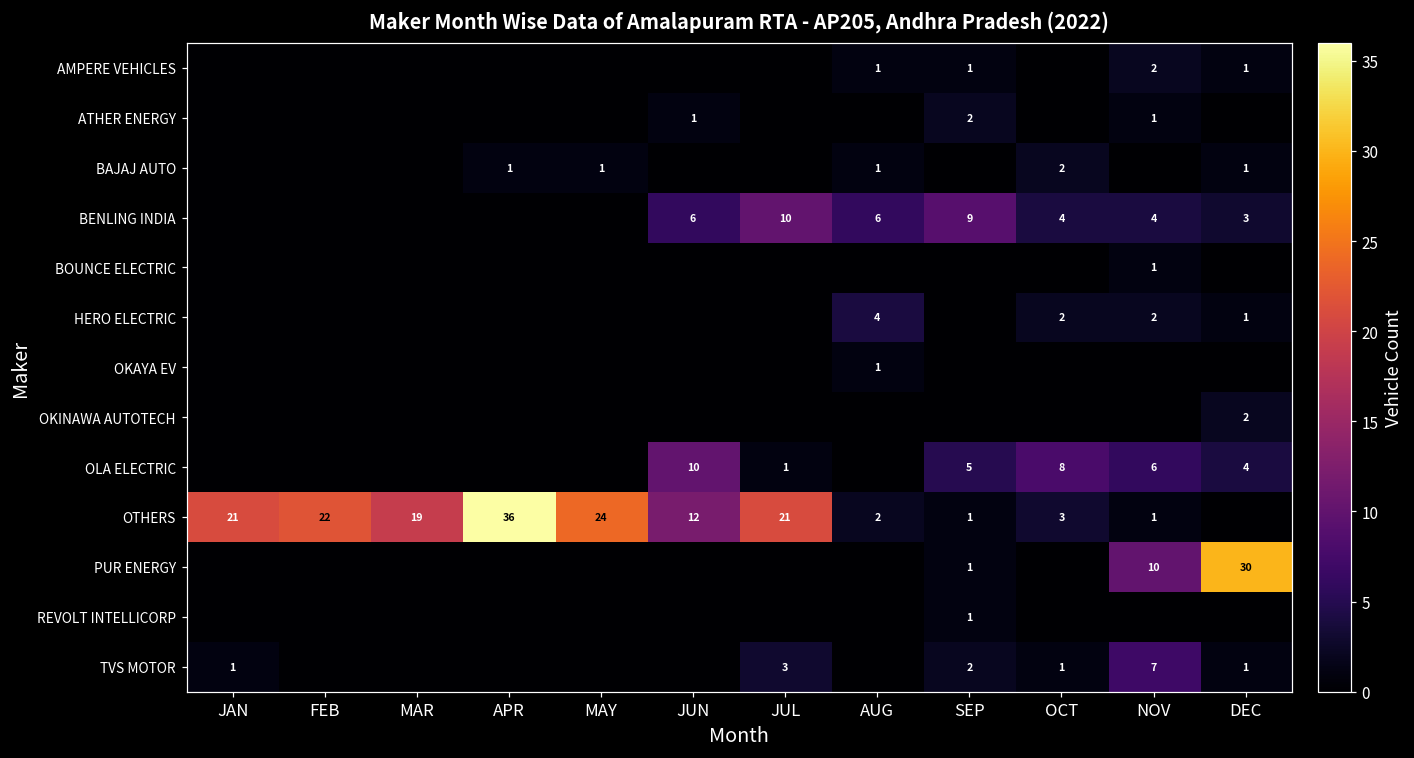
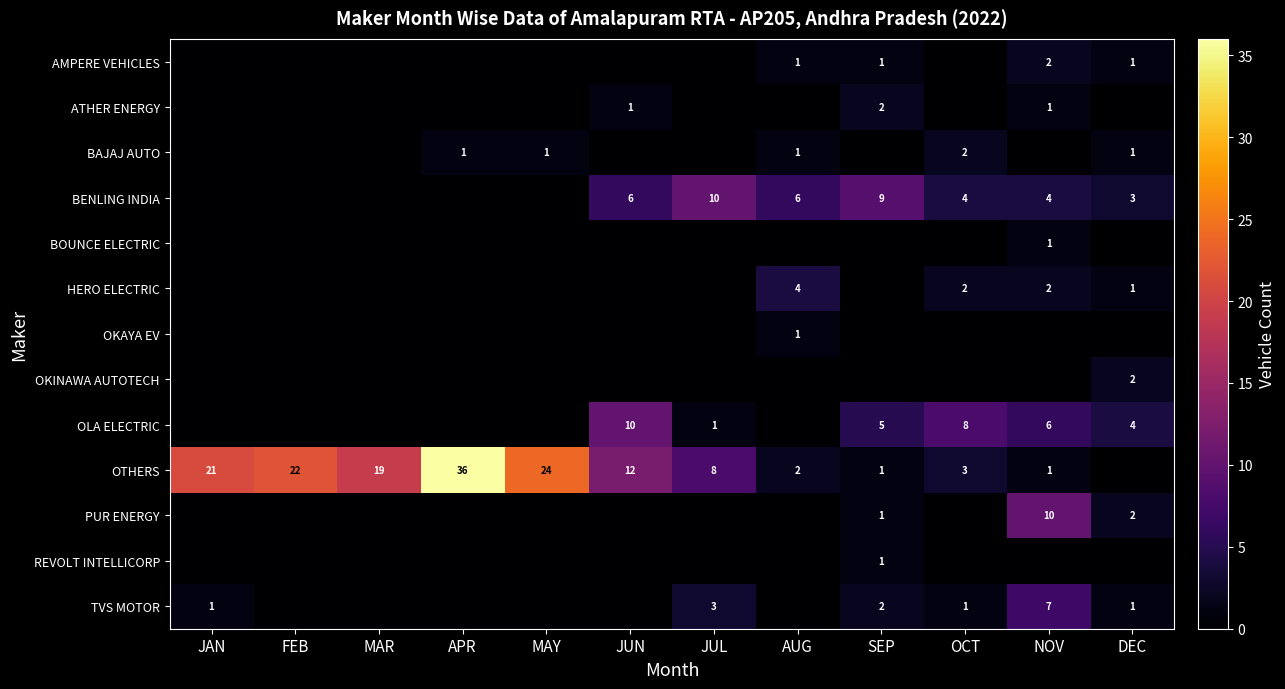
OTHERS, JUL: 21 -> 8
PUR ENERGY, DEC: 30 -> 2
